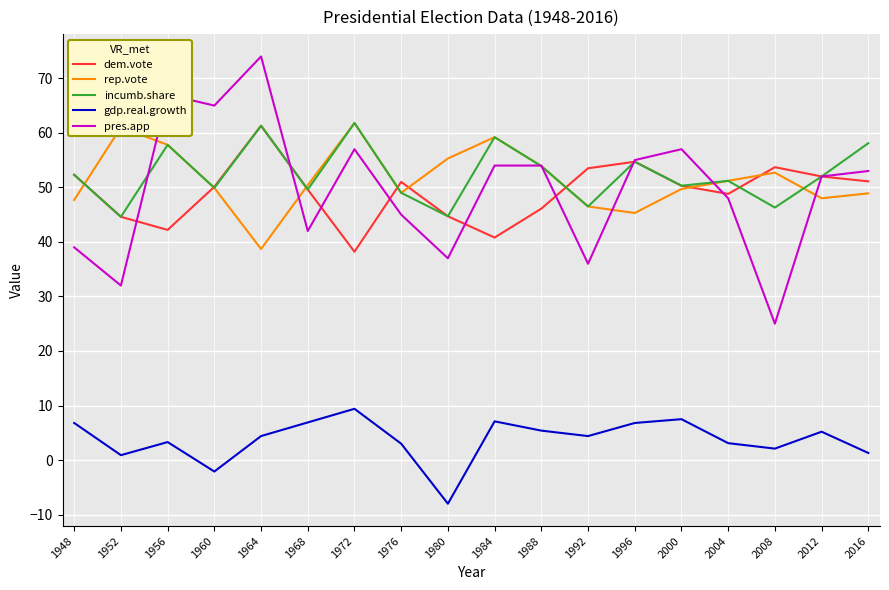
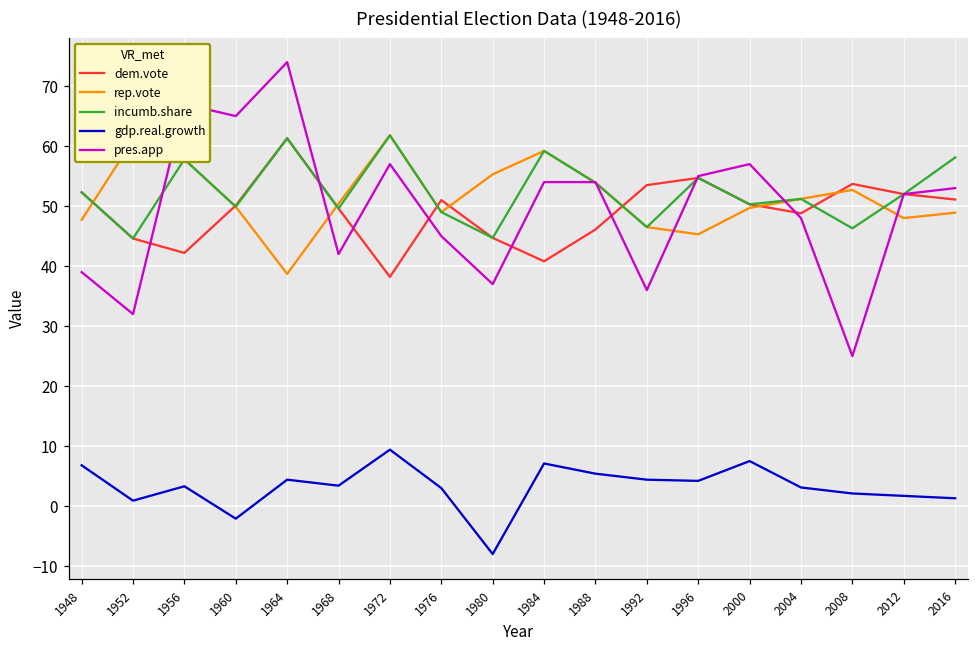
gdp.real.growth, 1968: 7 -> 3
gdp.real.growth, 1996: 7 -> 4
gdp.real.growth, 2012: 5 -> 2
